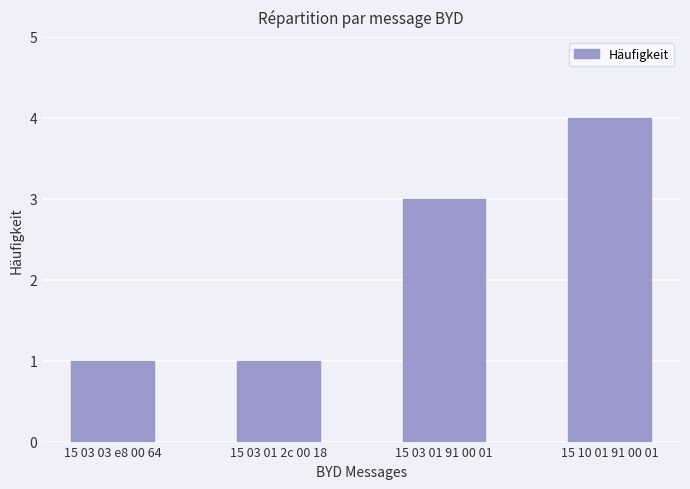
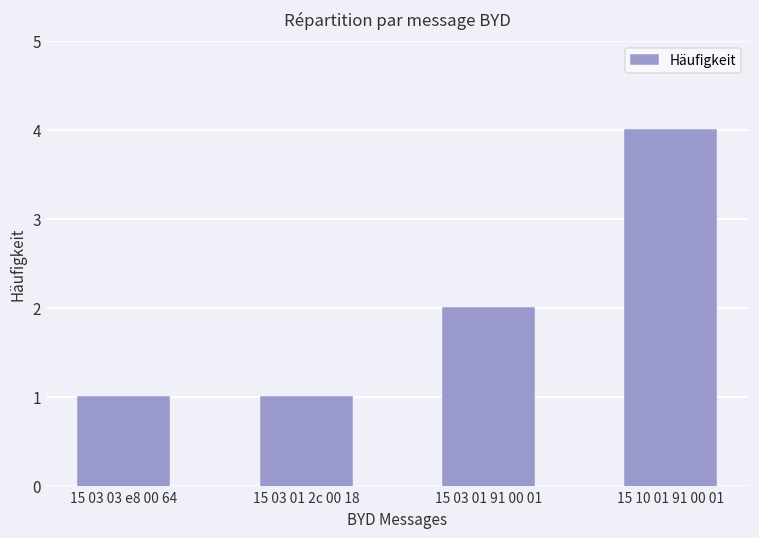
15 03 01 91 00 01: 3 -> 2
